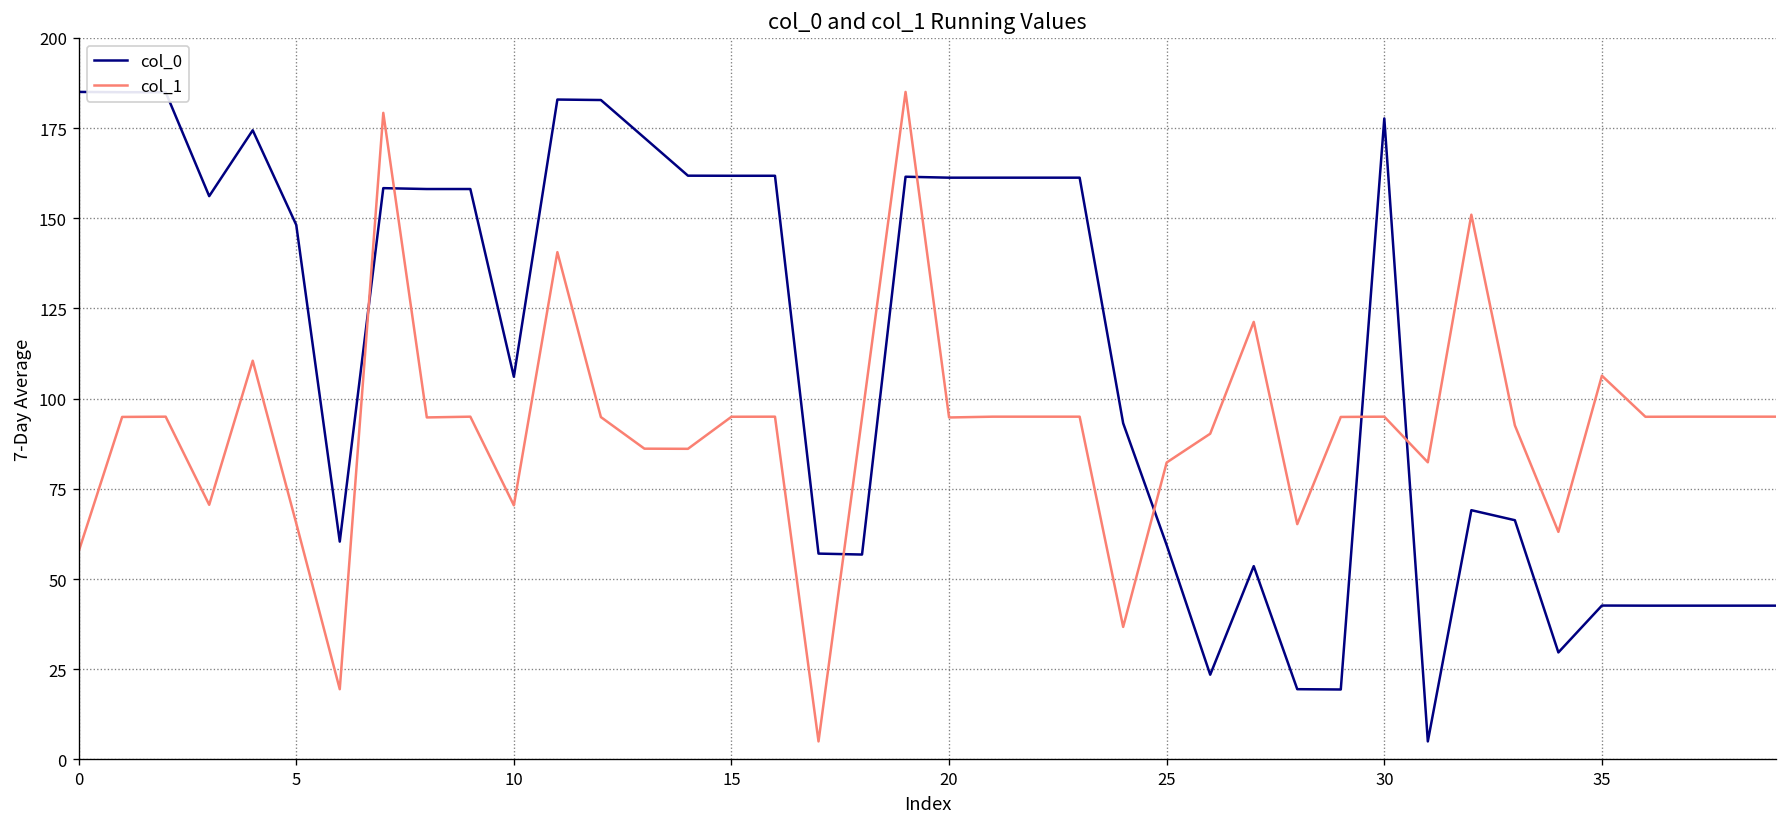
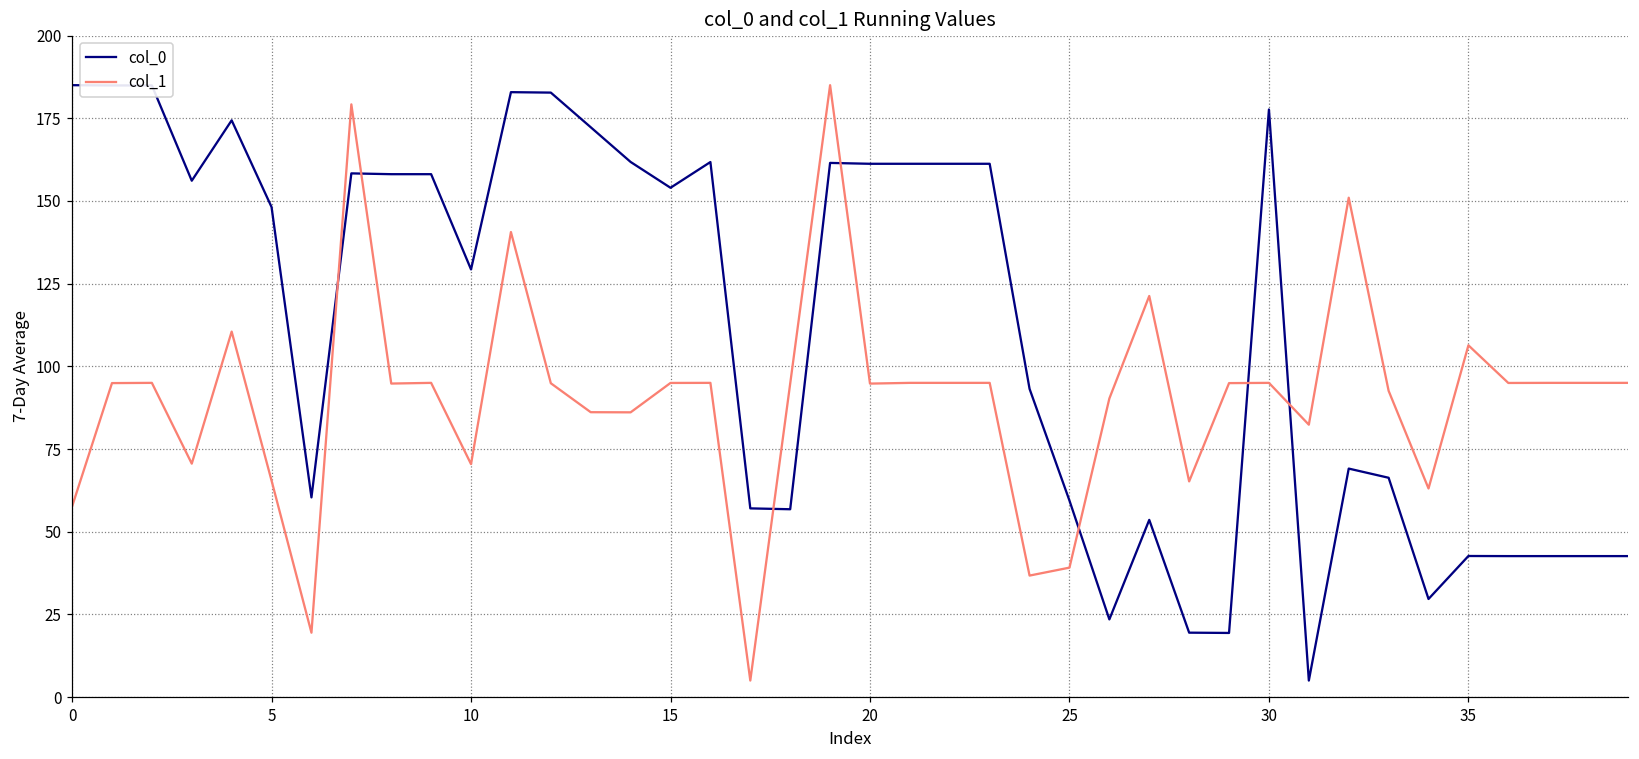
col_0, 10: 106 -> 129
col_0, 15: 162 -> 154
col_1, 25: 82 -> 39
